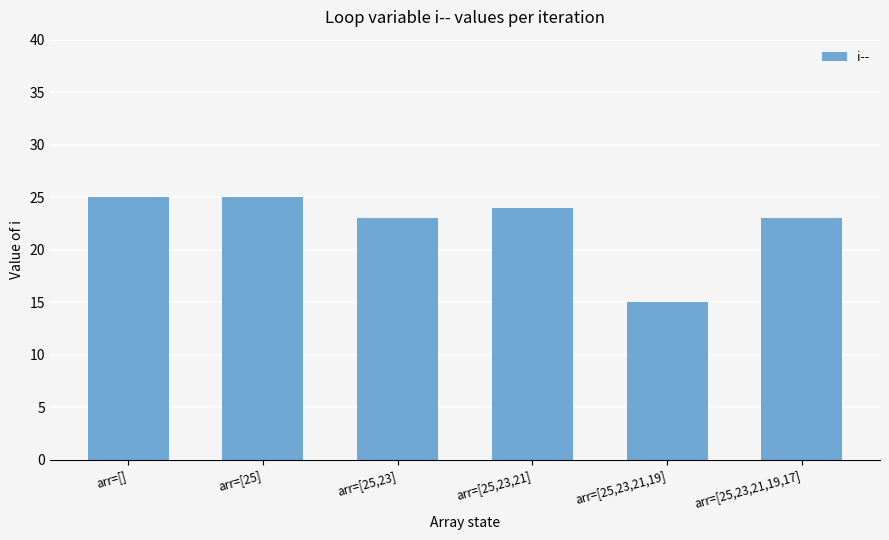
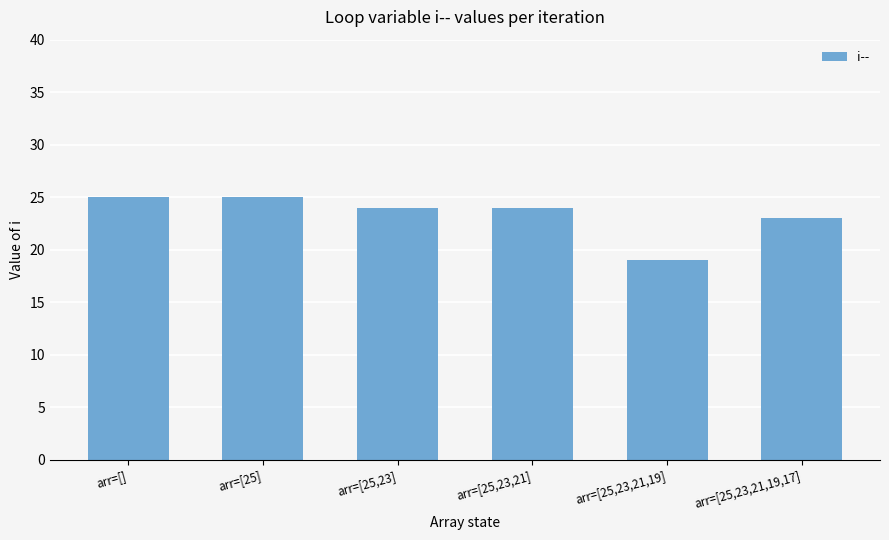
arr=[25,23]: 23 -> 24
arr=[25,23,21,19]: 15 -> 19
